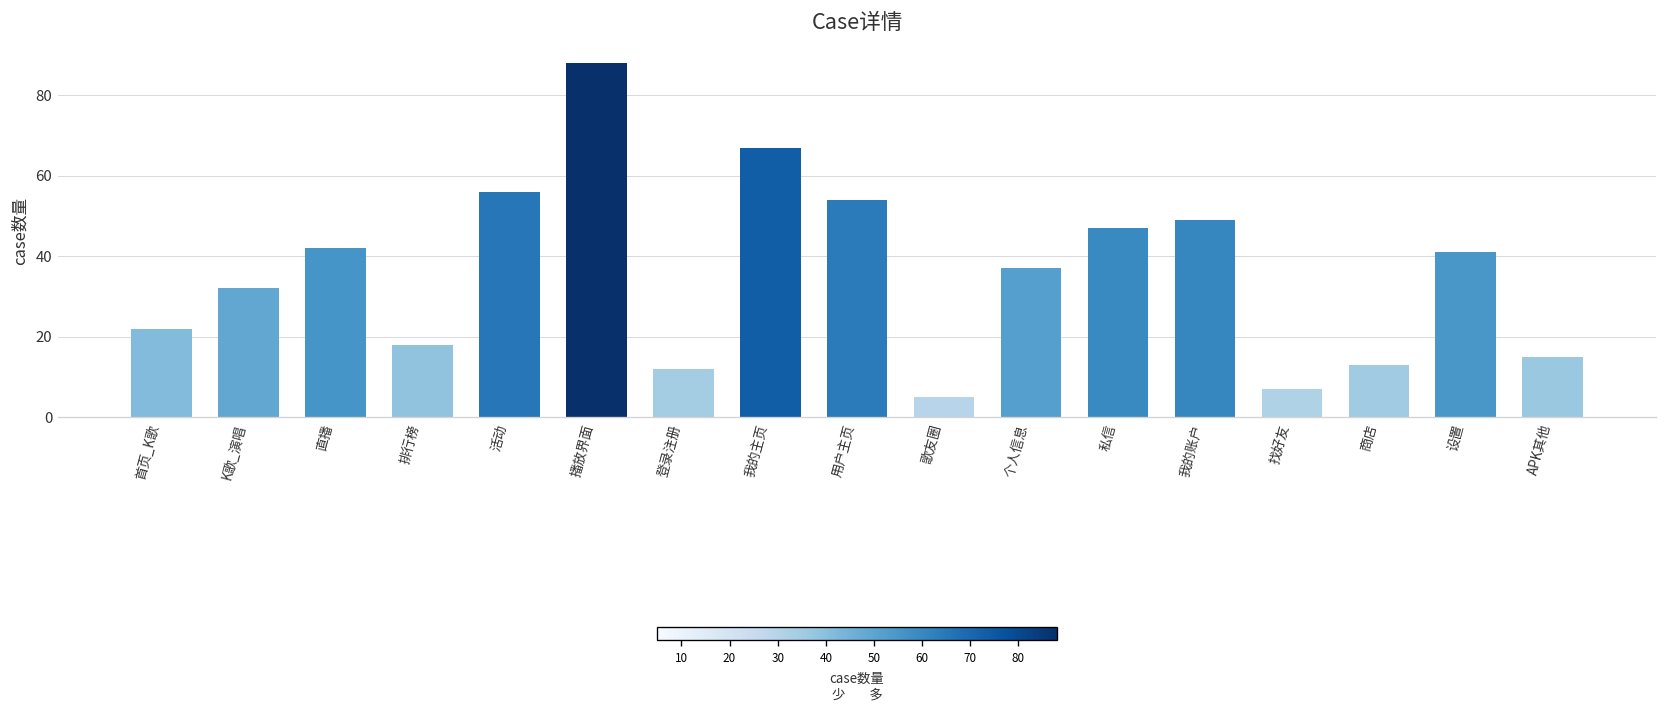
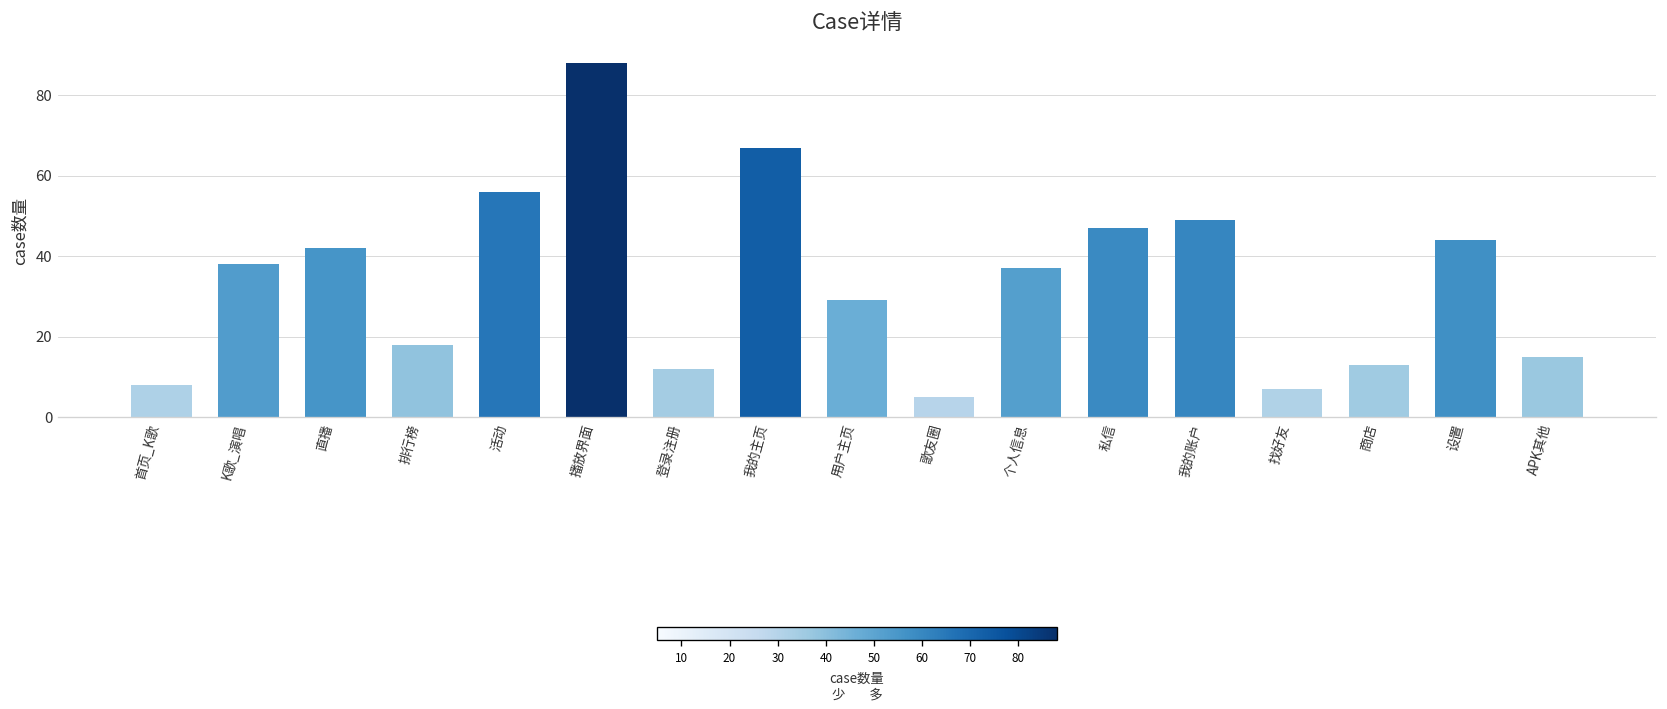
首页_K歌: 22 -> 8
K歌_演唱: 32 -> 38
用户主页: 54 -> 29
设置: 41 -> 44
